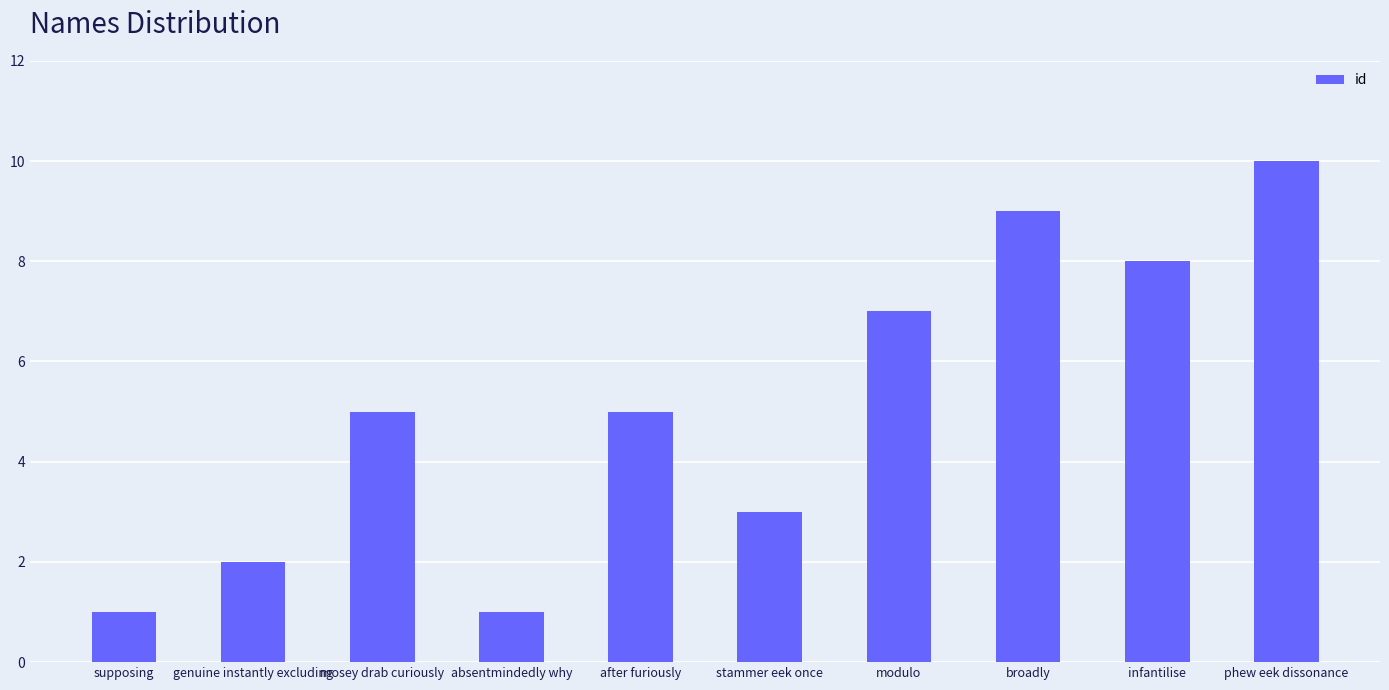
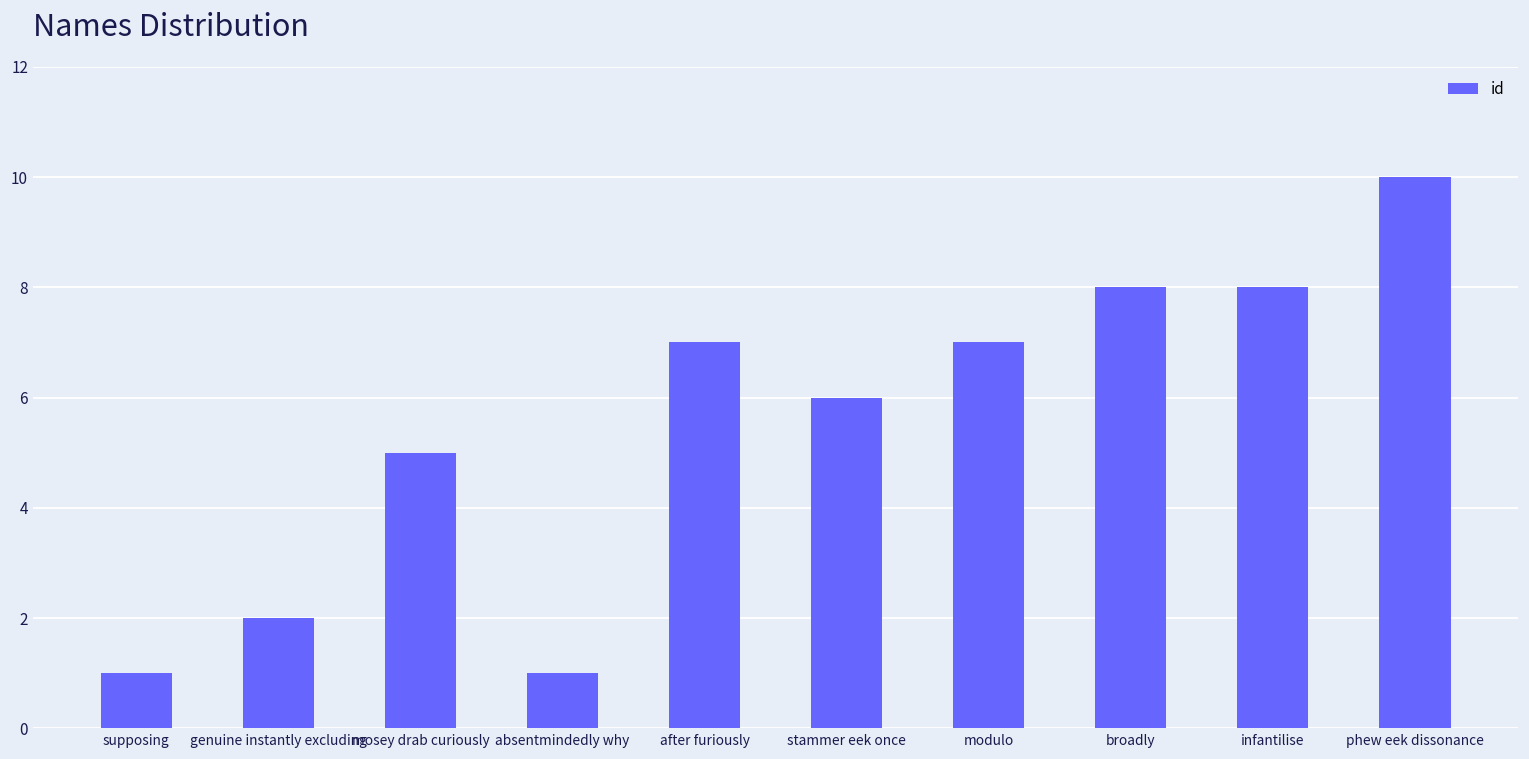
after furiously: 5 -> 7
stammer eek once: 3 -> 6
broadly: 9 -> 8
